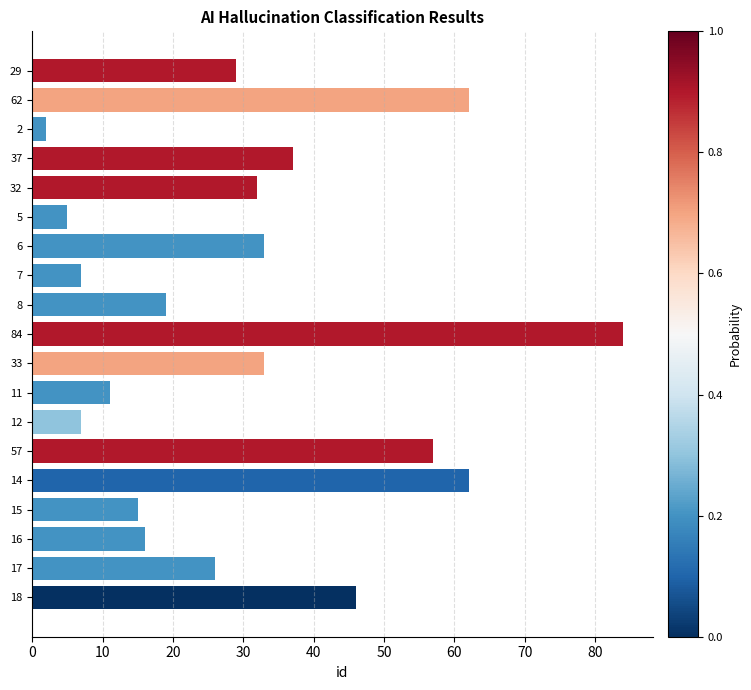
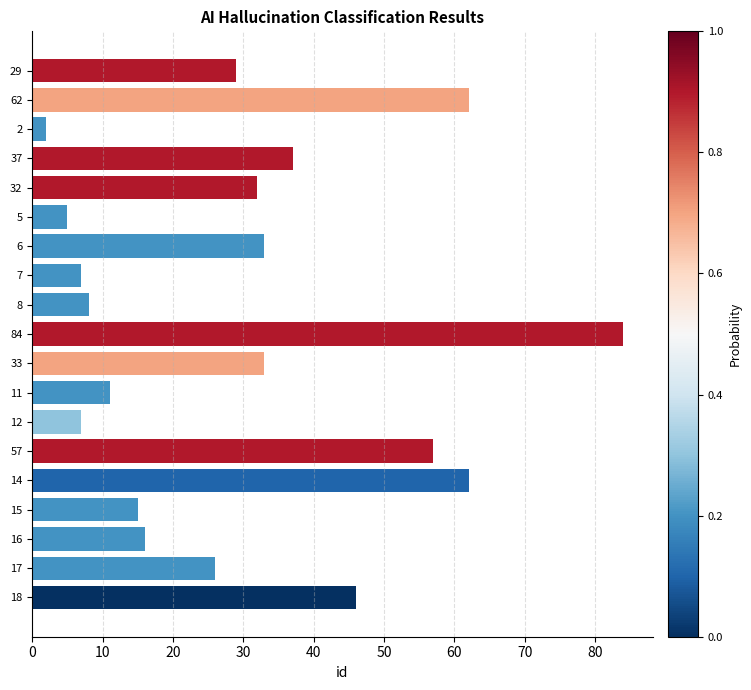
8: 19 -> 8
